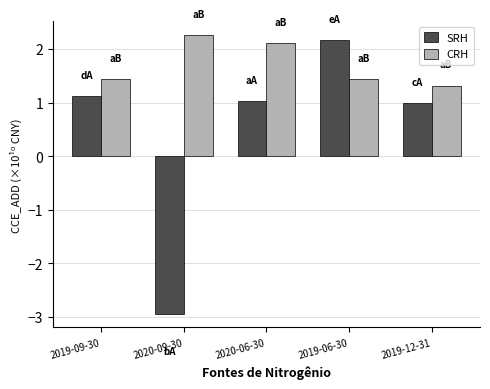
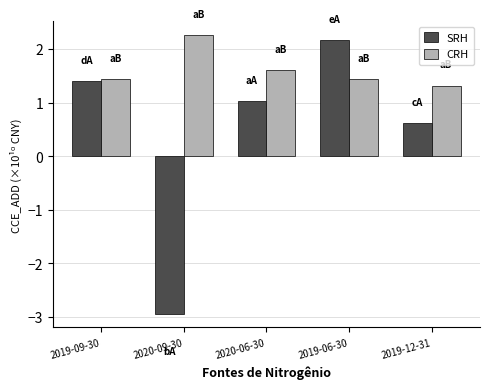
SRH, 2019-09-30: 1.1 -> 1.4
CRH, 2020-06-30: 2.1 -> 1.6
SRH, 2019-12-31: 1.0 -> 0.6
